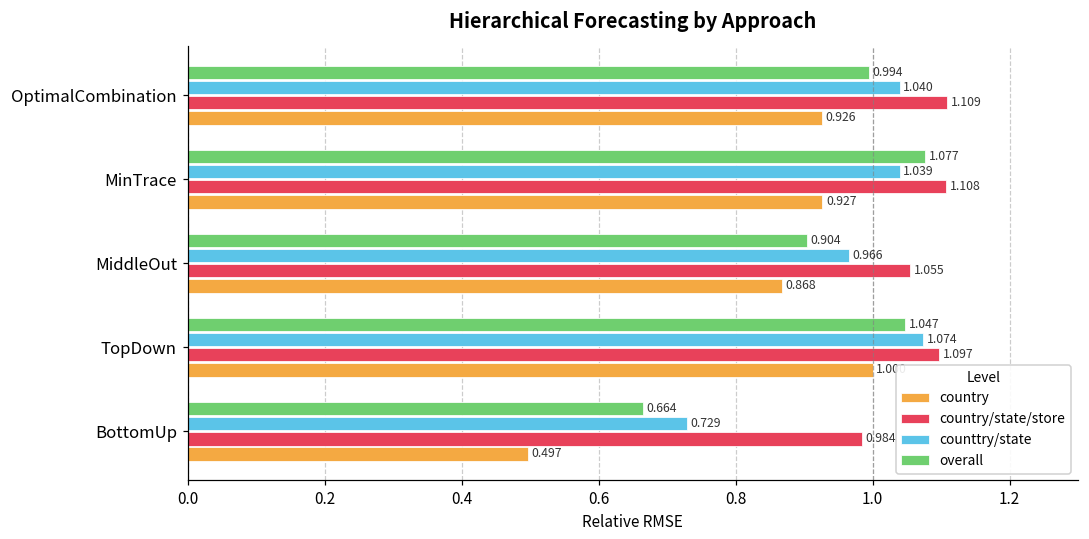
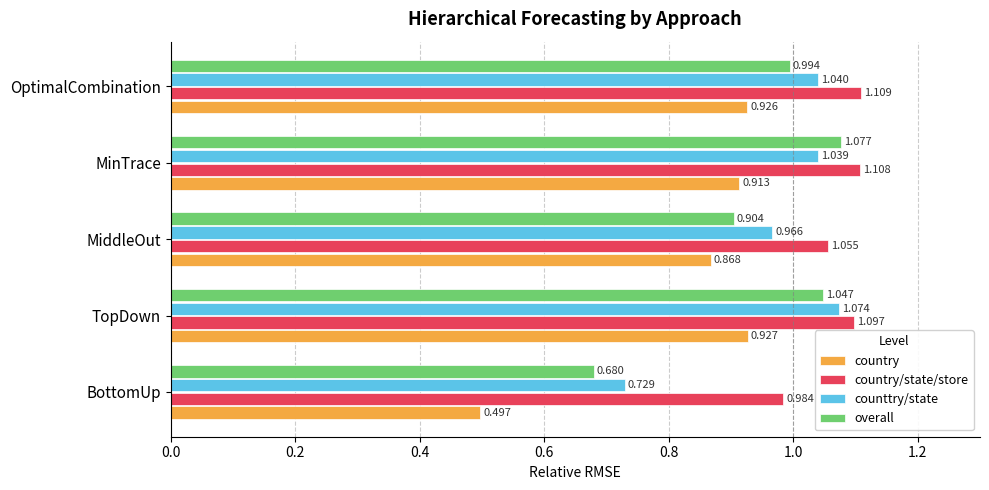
country, MinTrace: 0.927 -> 0.913
country, TopDown: 1.00 -> 0.93
overall, BottomUp: 0.664 -> 0.680
